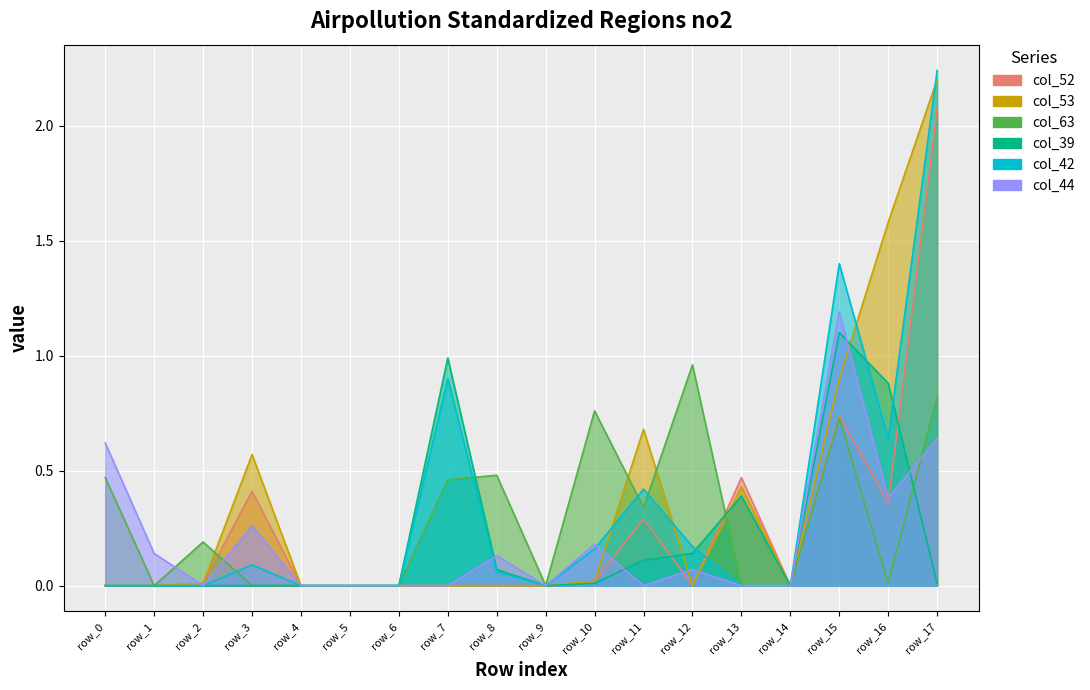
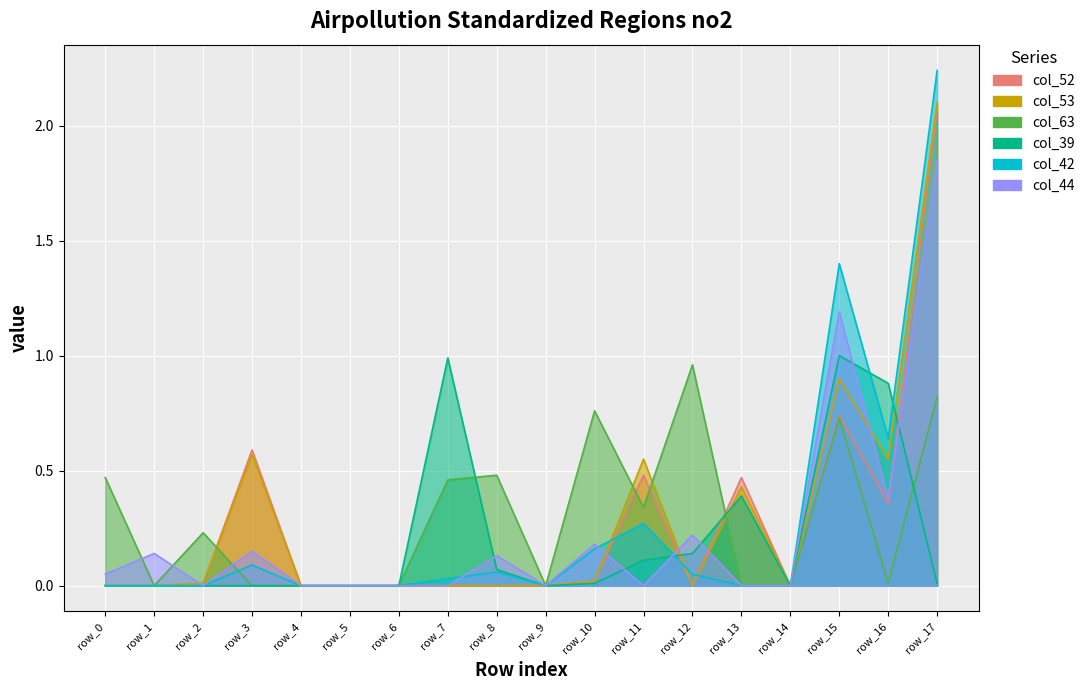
col_44, row_0: 0.62 -> 0.05
col_63, row_2: 0.19 -> 0.23
col_52, row_3: 0.41 -> 0.59
col_44, row_3: 0.26 -> 0.15
col_42, row_7: 0.90 -> 0.03
col_52, row_11: 0.29 -> 0.48
col_53, row_11: 0.68 -> 0.55
col_42, row_11: 0.42 -> 0.27
col_42, row_12: 0.17 -> 0.05
col_44, row_12: 0.07 -> 0.22
col_39, row_15: 1.1 -> 1.0
col_53, row_16: 1.58 -> 0.55
col_53, row_17: 2.2 -> 2.1
col_44, row_17: 0.64 -> 1.85
